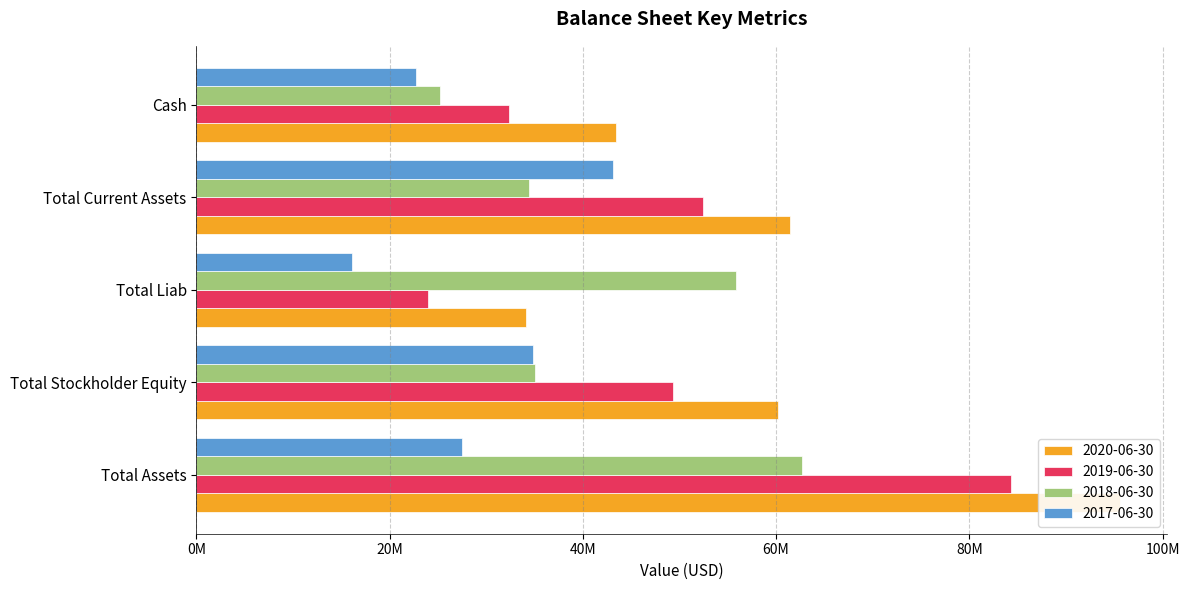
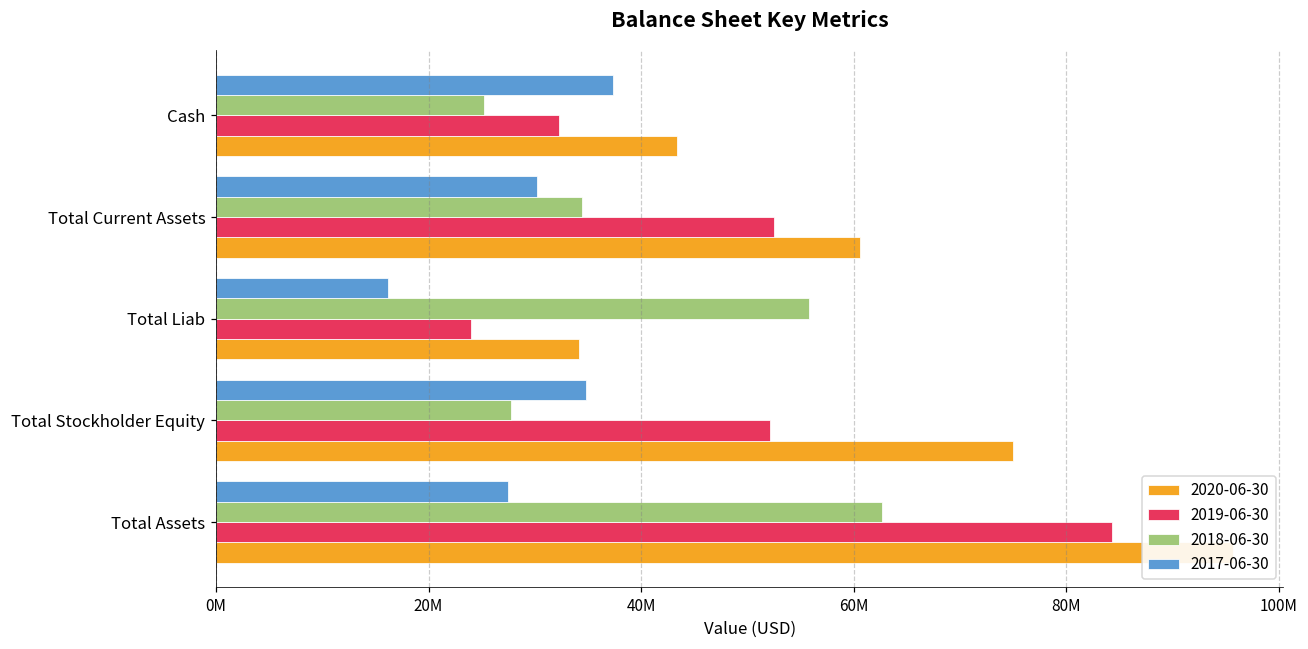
2017-06-30, Cash: 23000000 -> 37000000
2017-06-30, Total Current Assets: 43000000 -> 30000000
2020-06-30, Total Current Assets: 61500000 -> 60600000
2018-06-30, Total Stockholder Equity: 35000000 -> 28000000
2019-06-30, Total Stockholder Equity: 49000000 -> 52000000
2020-06-30, Total Stockholder Equity: 60000000 -> 75000000
